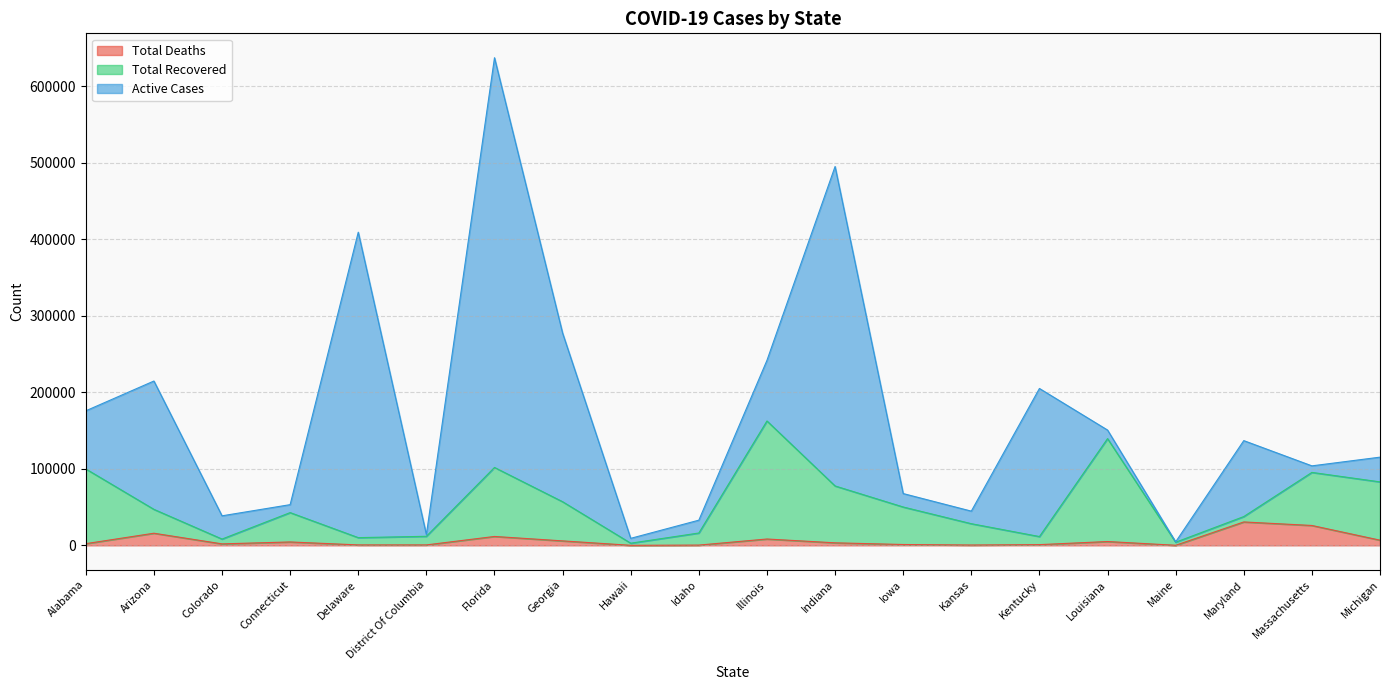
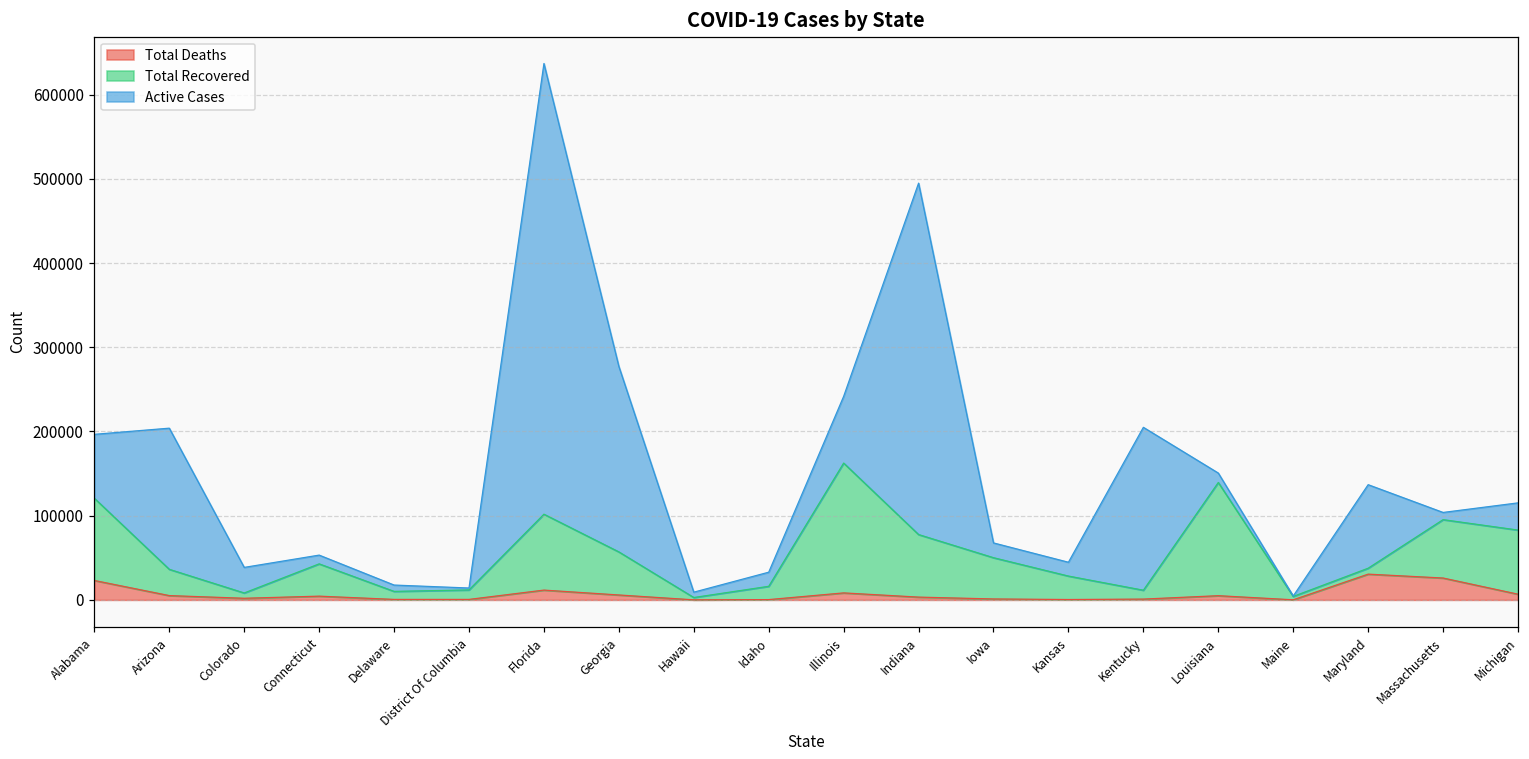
Total Deaths, Alabama: 0 -> 20000
Total Deaths, Arizona: 20000 -> 10000
Active Cases, Delaware: 400000 -> 10000
